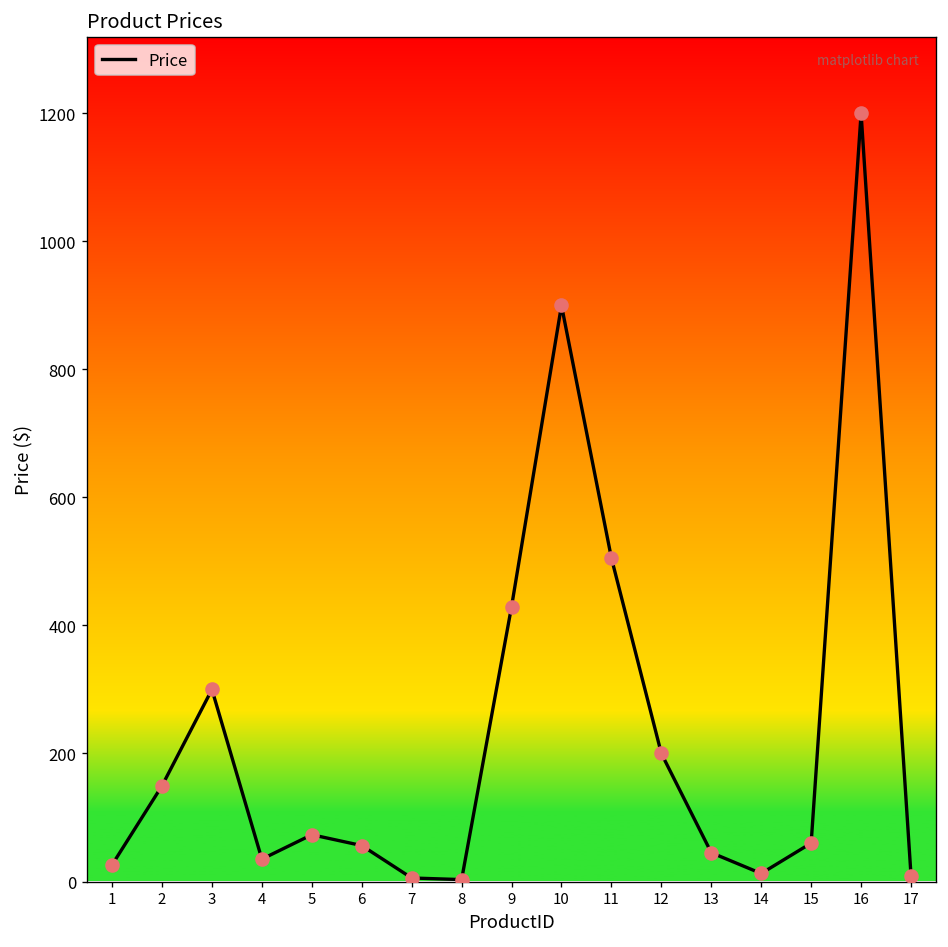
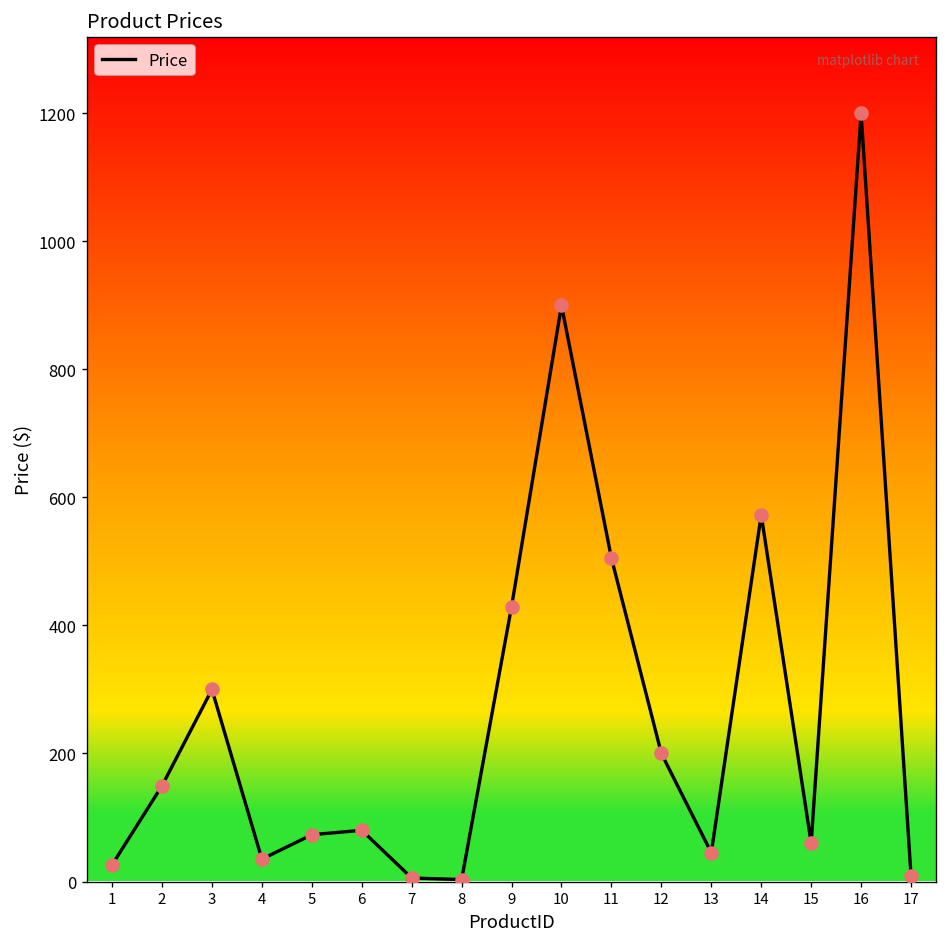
6: 60 -> 80
14: 10 -> 570
